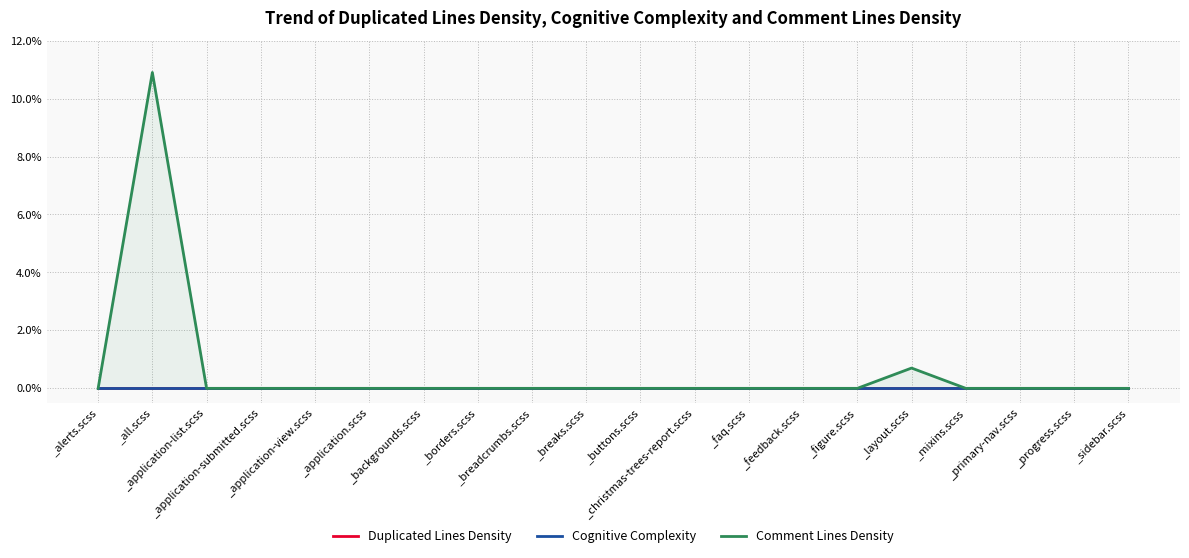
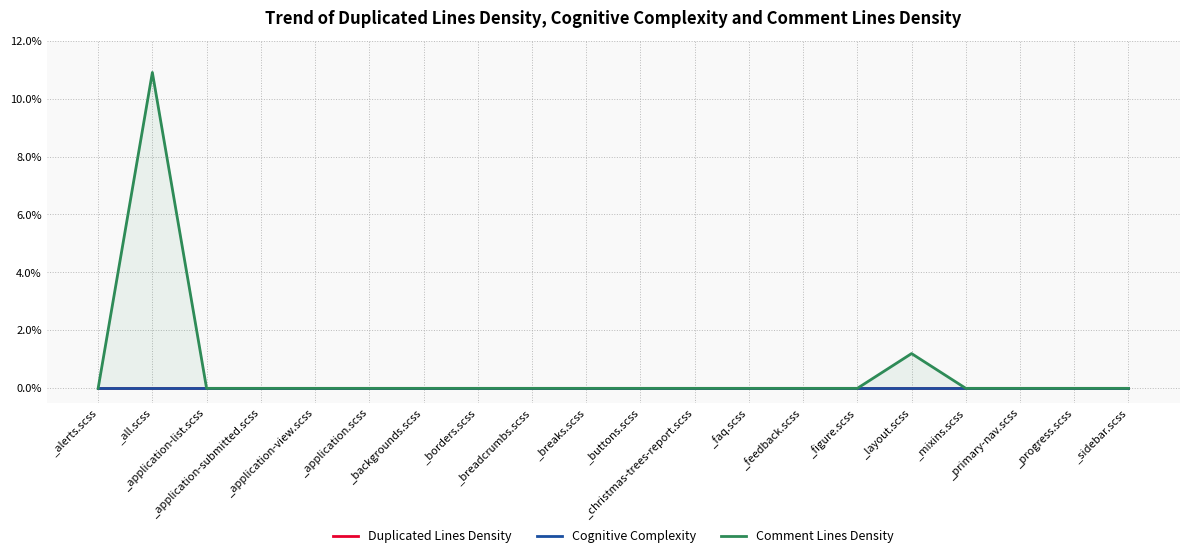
Comment Lines Density, _layout.scss: 0.7% -> 1.2%
